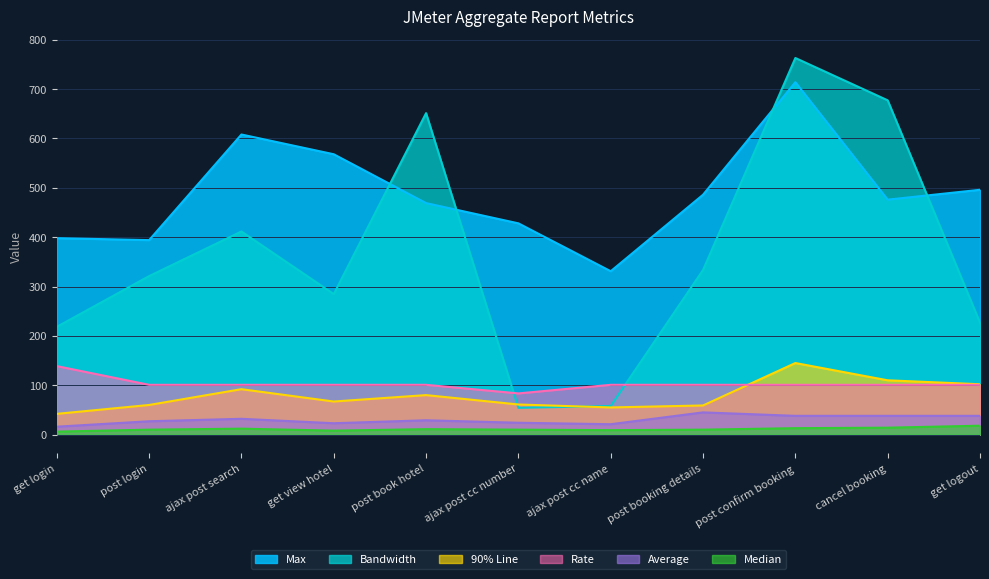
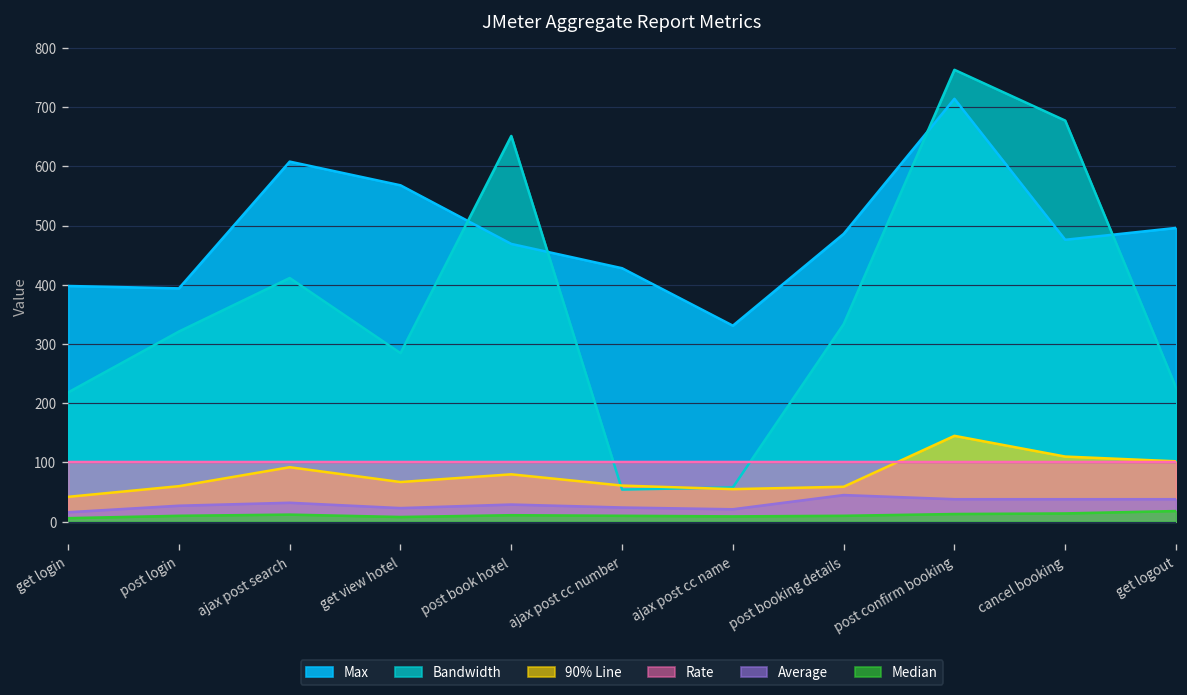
Rate, get login: 140 -> 100
Rate, ajax post cc number: 80 -> 100
